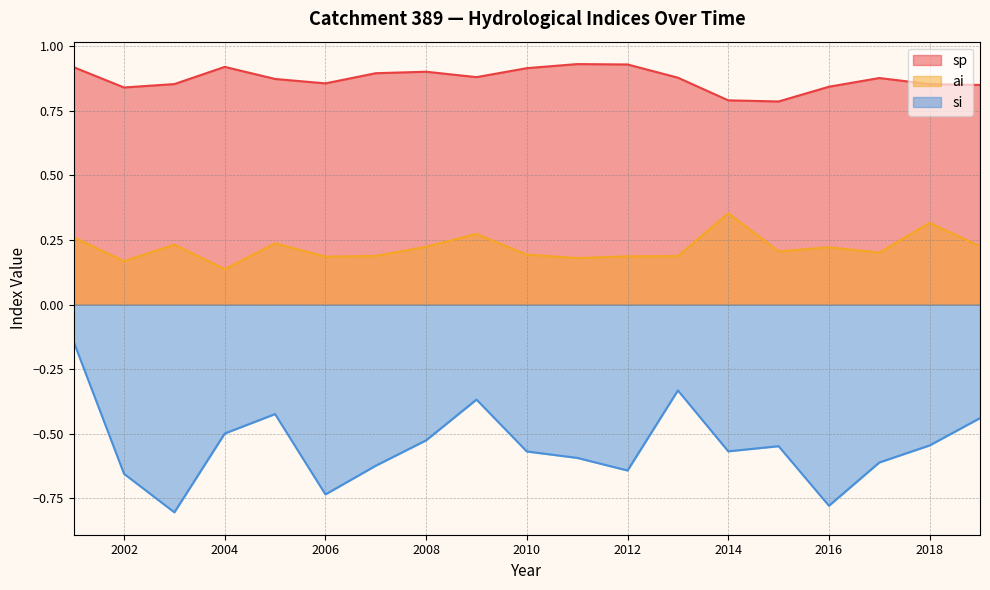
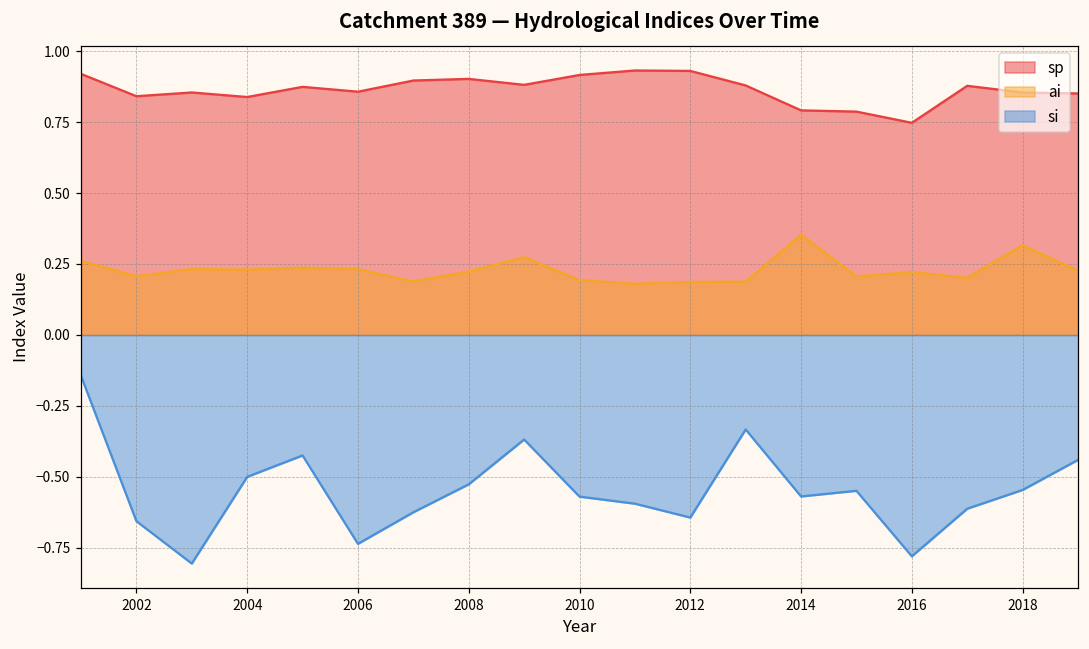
ai, 2002: 0.17 -> 0.21
sp, 2004: 0.92 -> 0.84
ai, 2004: 0.14 -> 0.23
ai, 2006: 0.19 -> 0.23
sp, 2016: 0.84 -> 0.75
